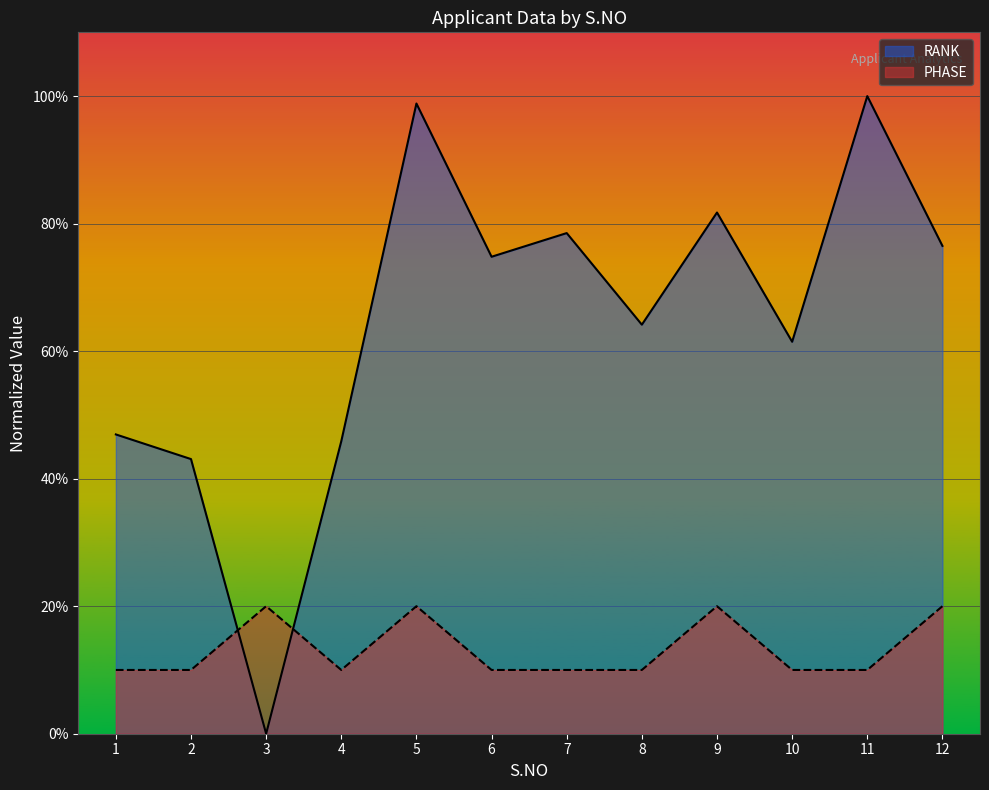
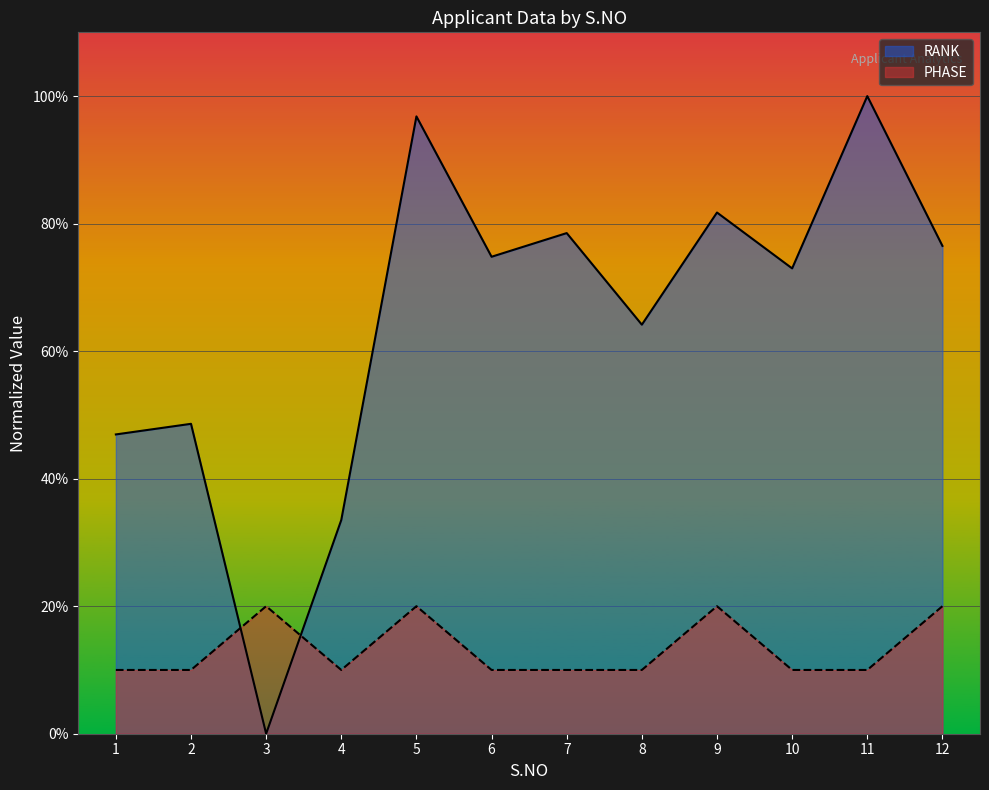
RANK, 2: 43% -> 49%
RANK, 4: 46% -> 34%
RANK, 5: 99% -> 97%
RANK, 10: 61% -> 73%
